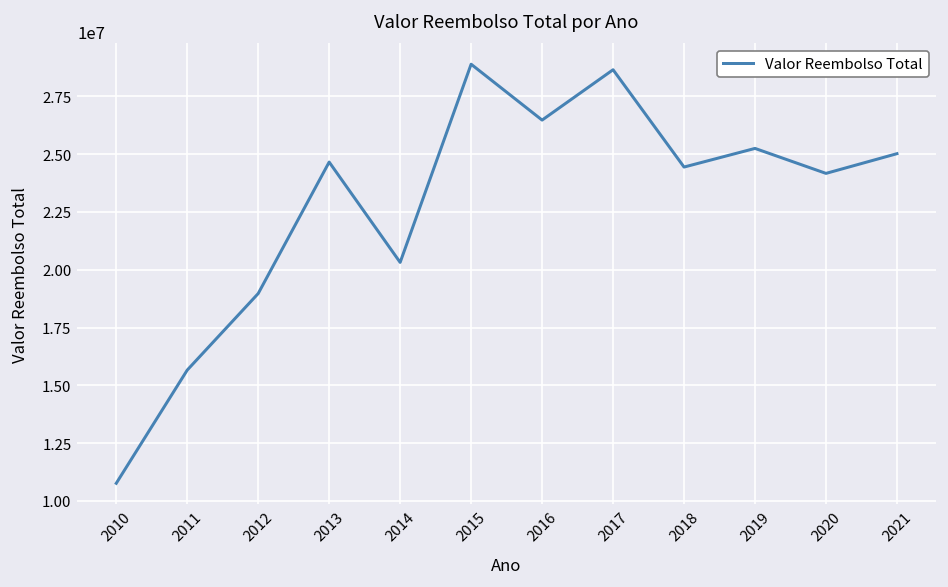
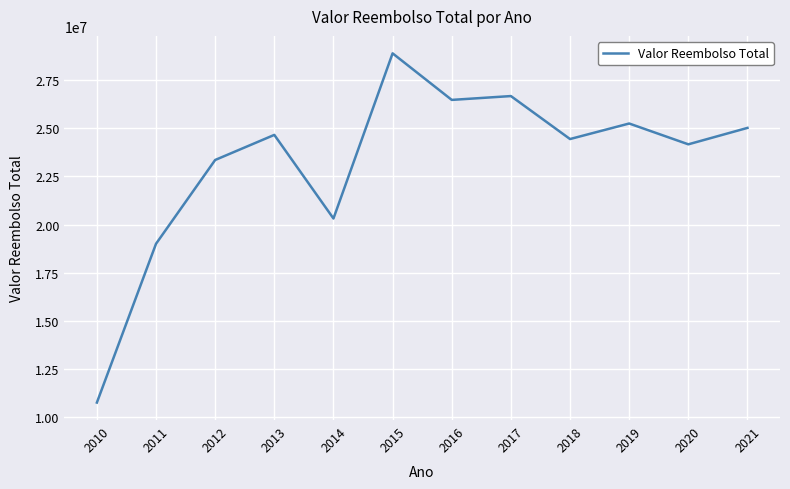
2011: 15700000 -> 19000000
2012: 19000000 -> 23400000
2017: 28700000 -> 26700000
